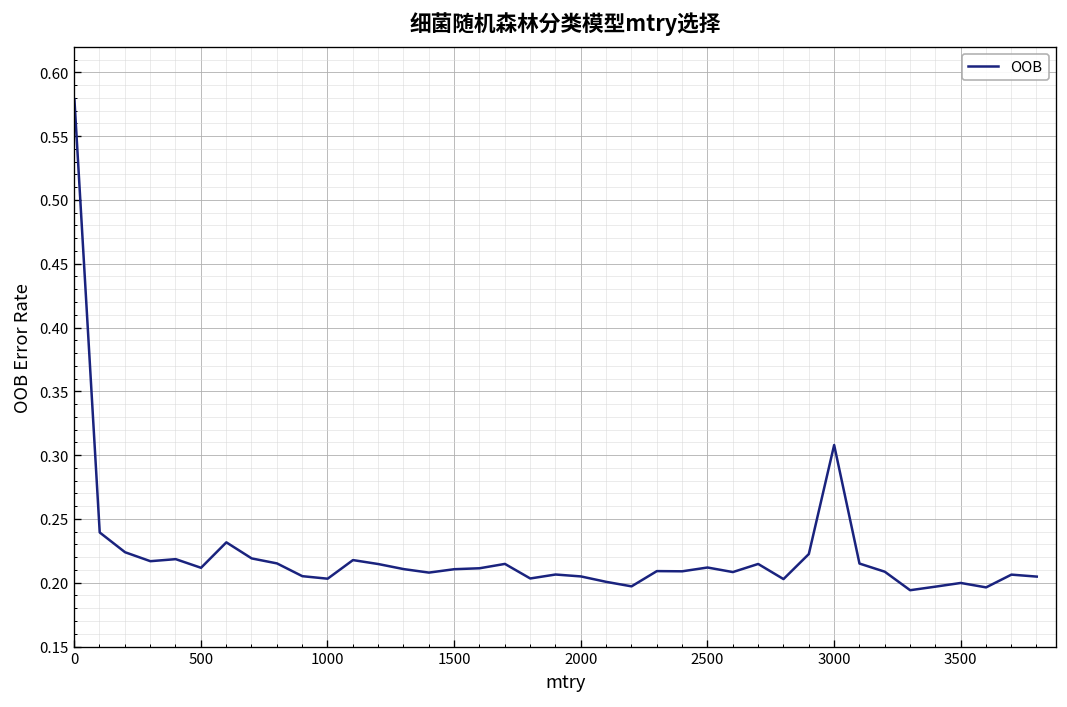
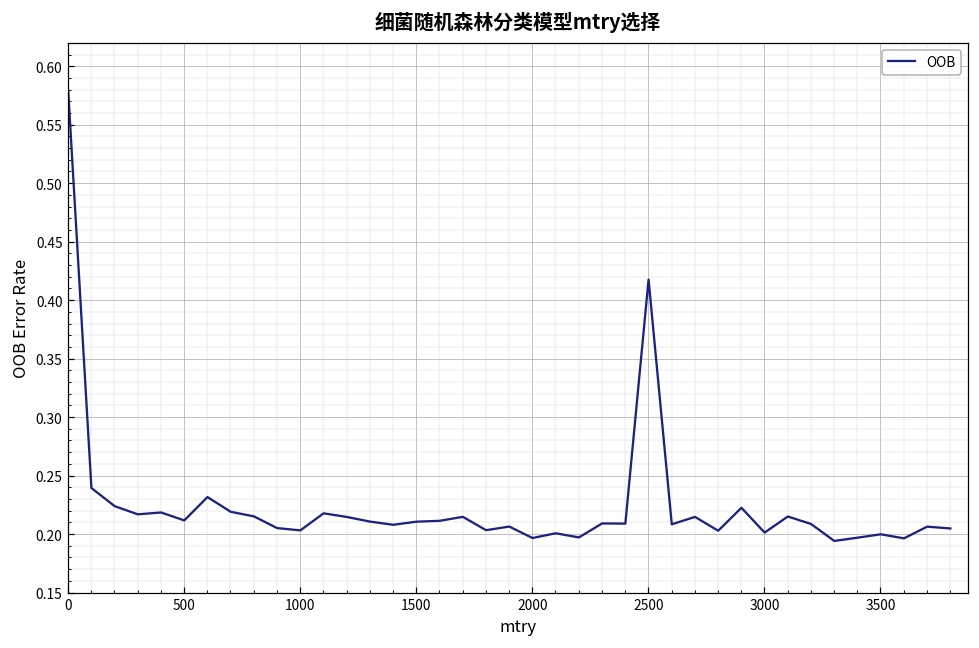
2000: 0.205 -> 0.197
2500: 0.212 -> 0.418
3000: 0.308 -> 0.201
